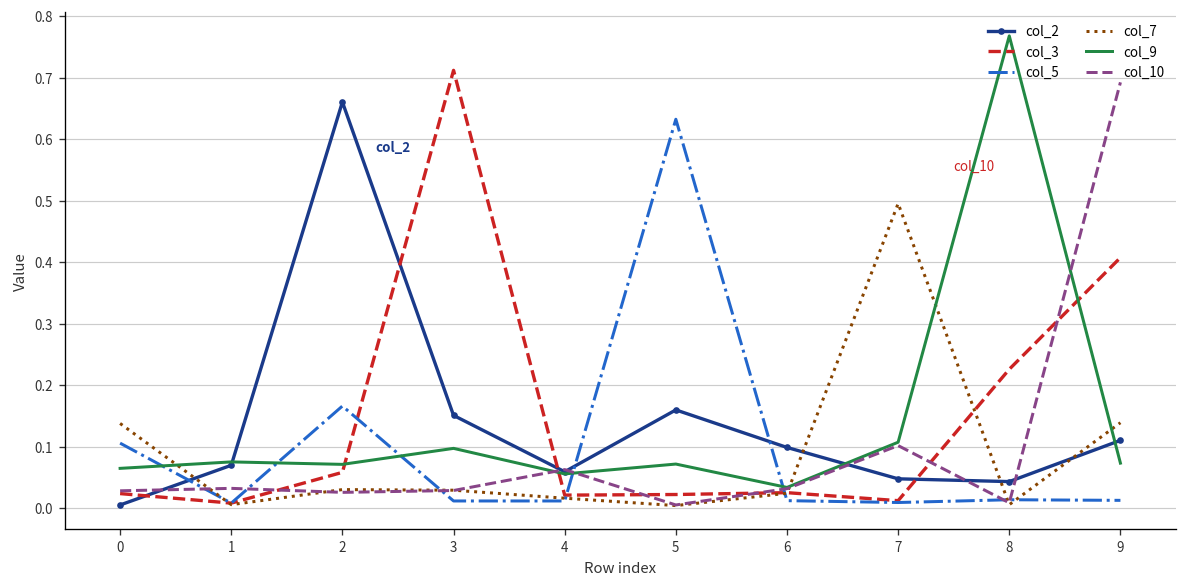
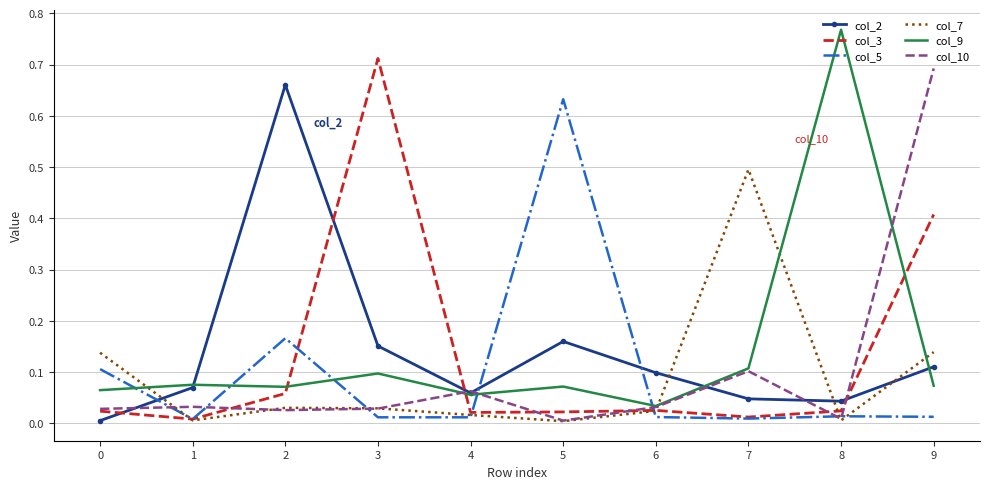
col_3, 8: 0.23 -> 0.02
